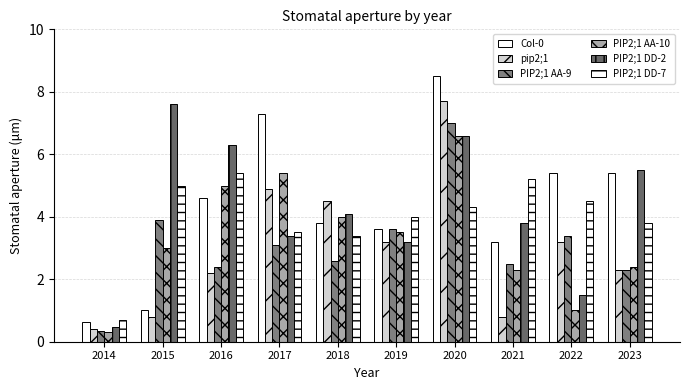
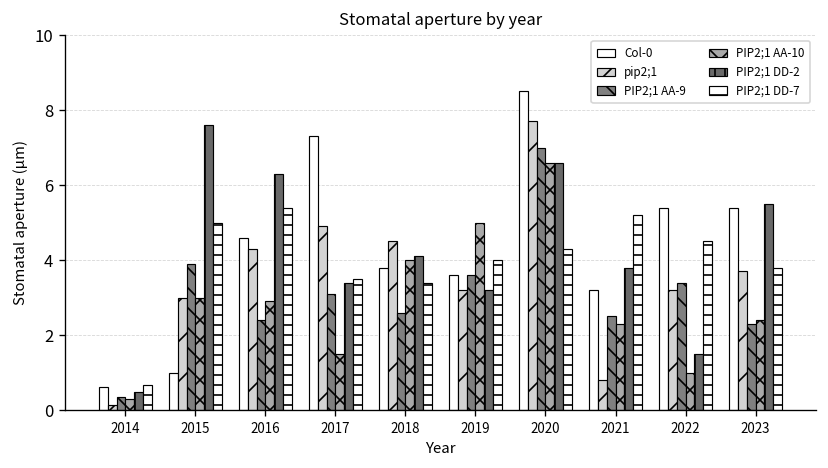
pip2;1, 2014: 0.4 -> 0.1
pip2;1, 2015: 0.8 -> 3.0
pip2;1, 2016: 2.2 -> 4.3
PIP2;1 AA-10, 2016: 5.0 -> 2.9
PIP2;1 AA-10, 2017: 5.4 -> 1.5
PIP2;1 AA-10, 2019: 3.5 -> 5.0
pip2;1, 2023: 2.3 -> 3.7
